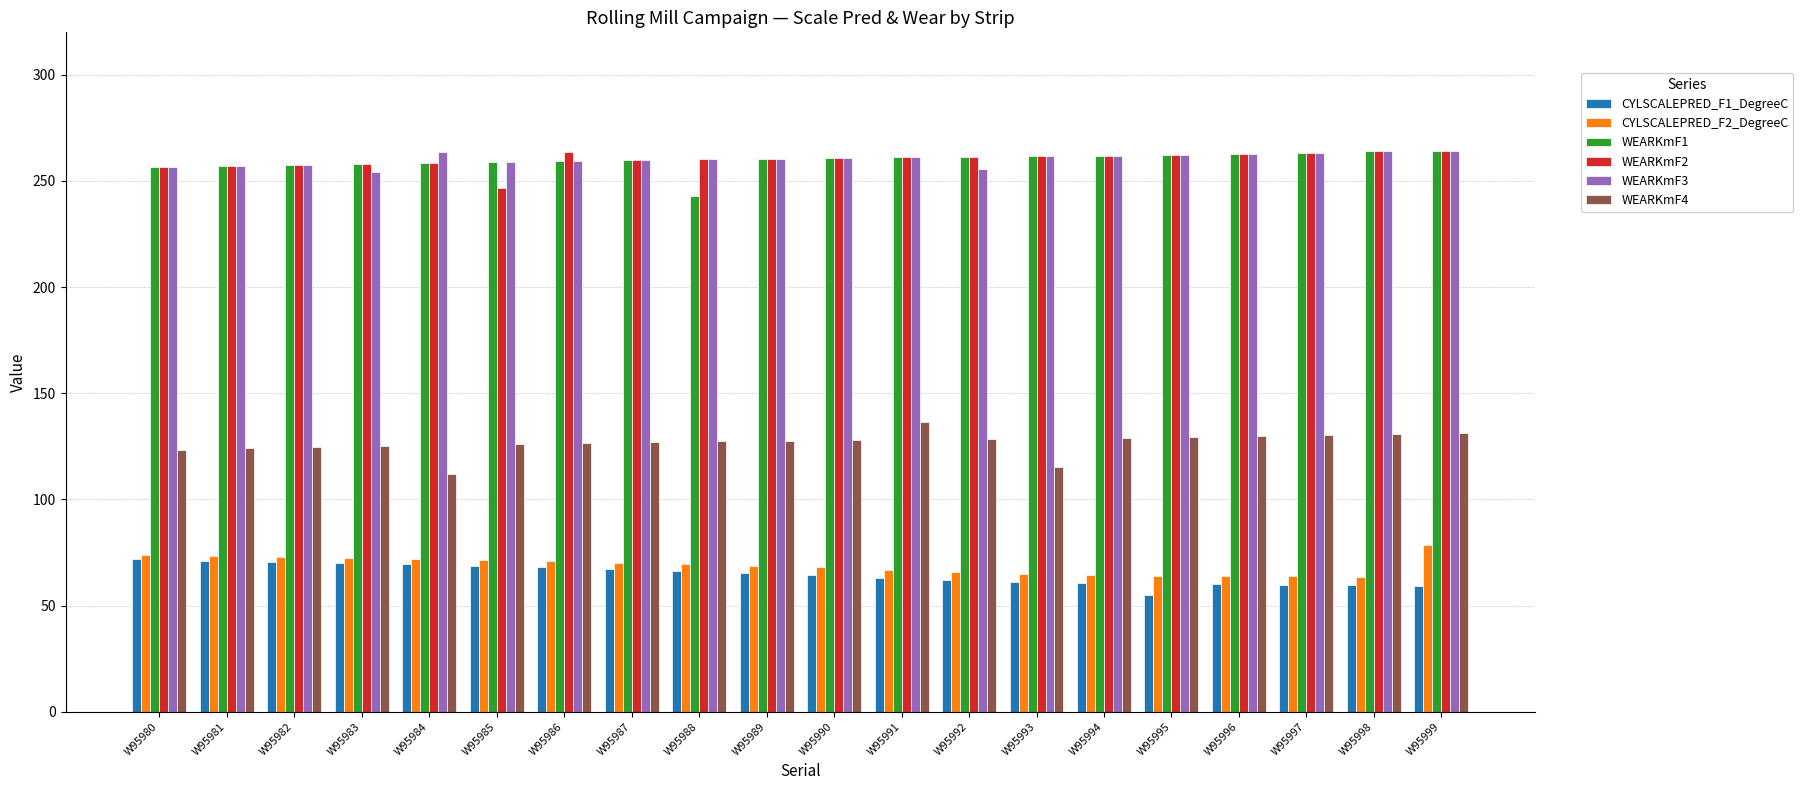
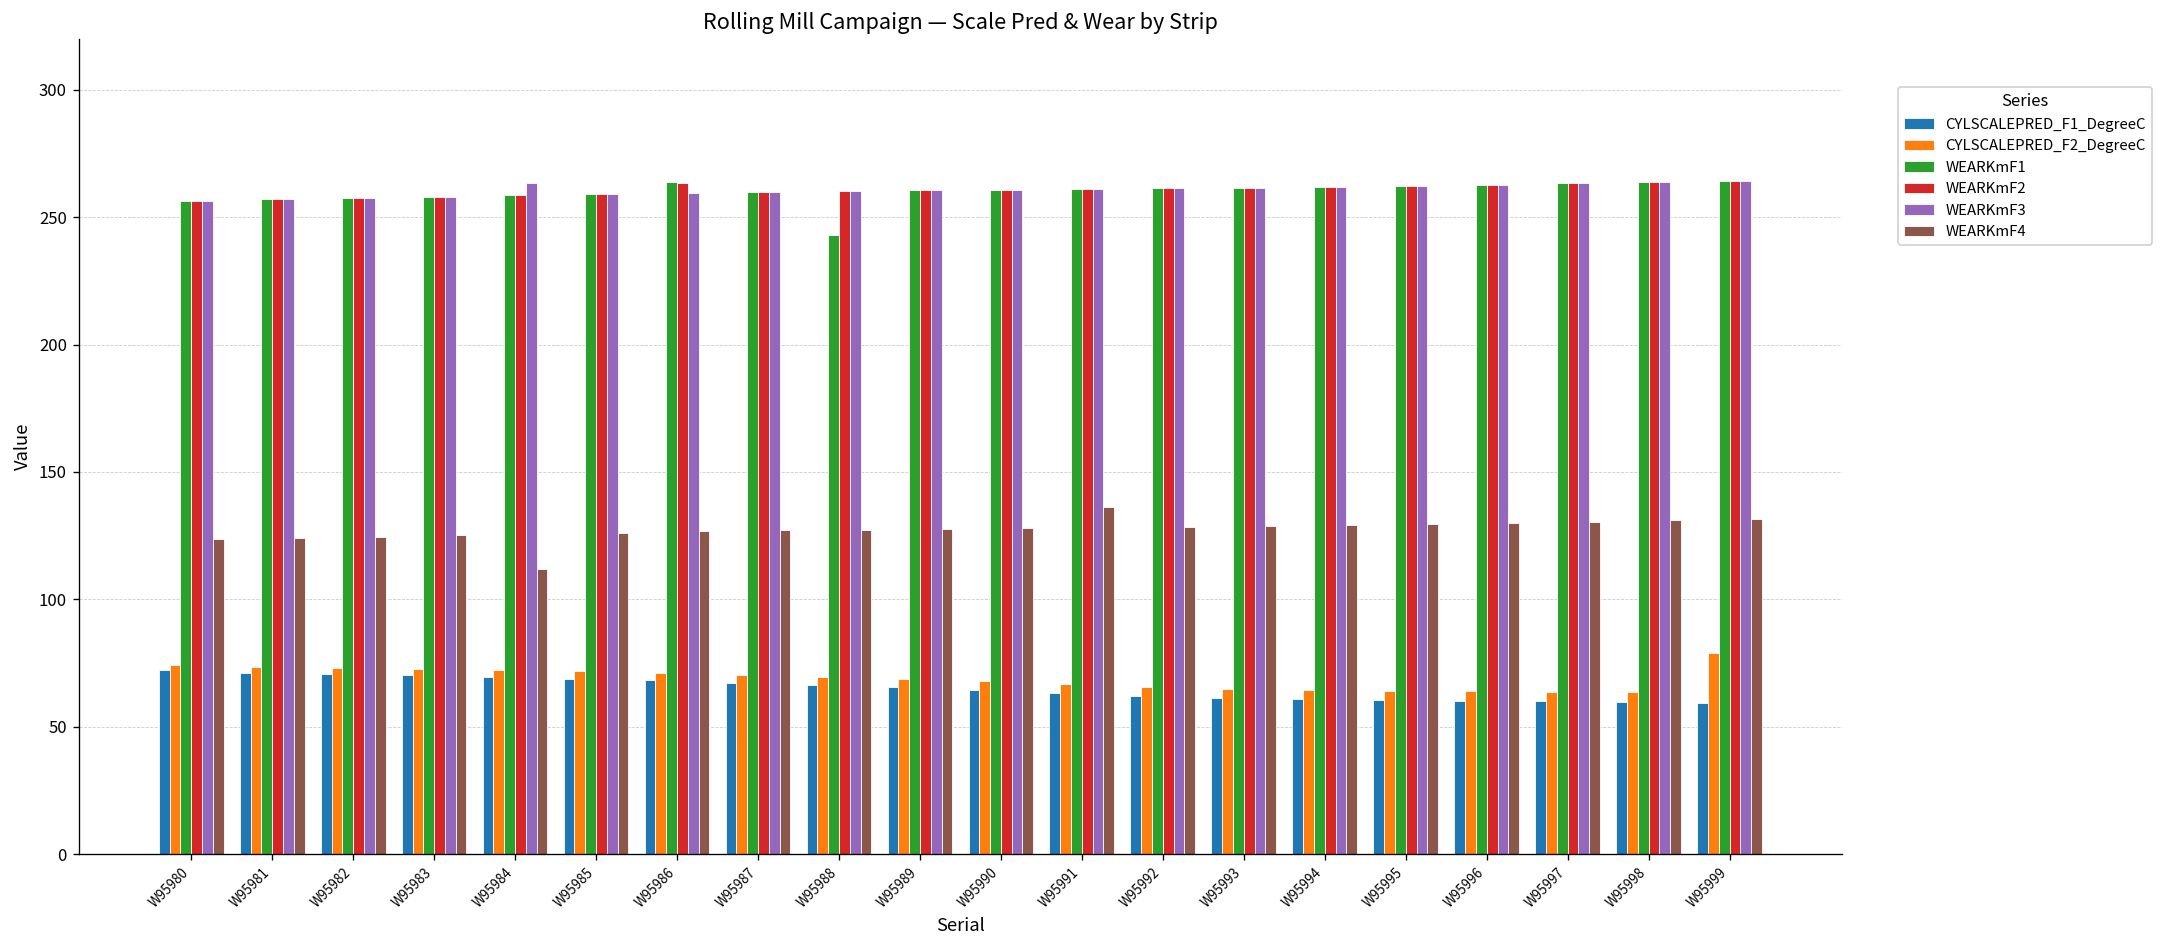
WEARKmF3, W95983: 254 -> 258
WEARKmF2, W95985: 247 -> 259
WEARKmF1, W95986: 260 -> 264
WEARKmF3, W95992: 256 -> 261
WEARKmF4, W95993: 115 -> 129
CYLSCALEPRED_F1_DegreeC, W95995: 55 -> 60
